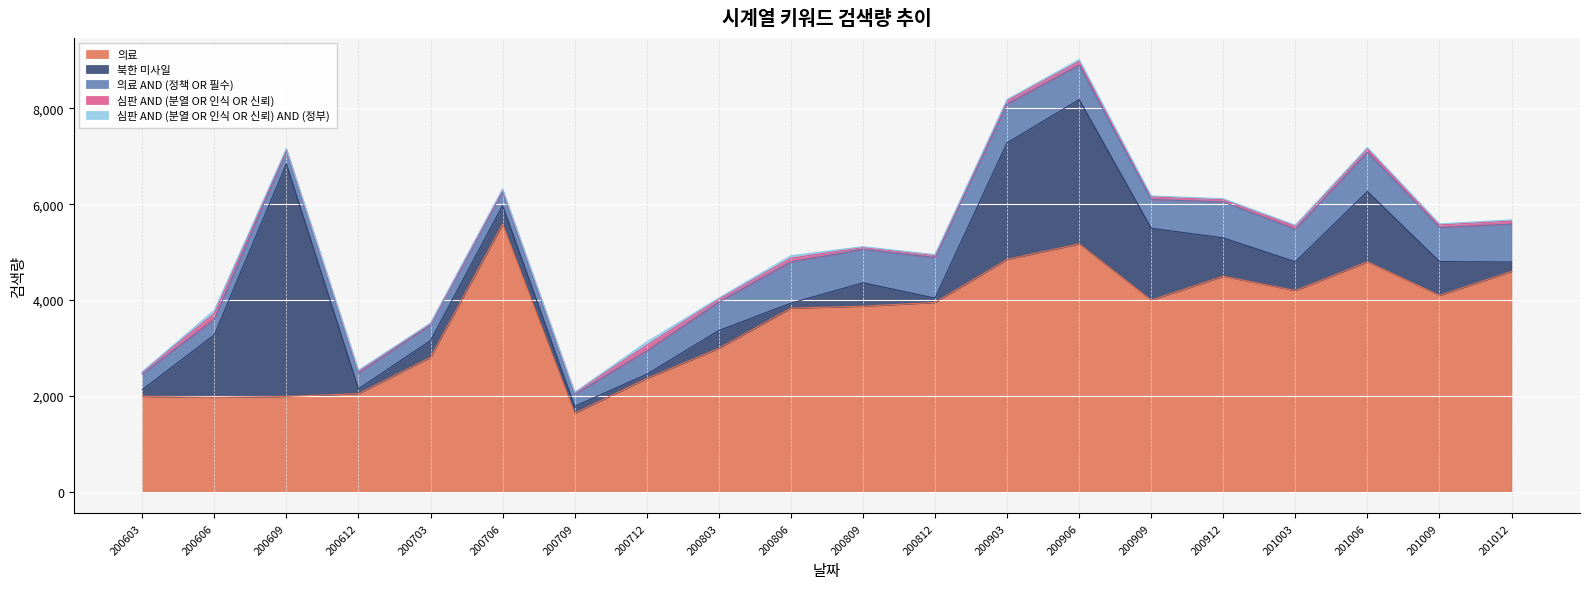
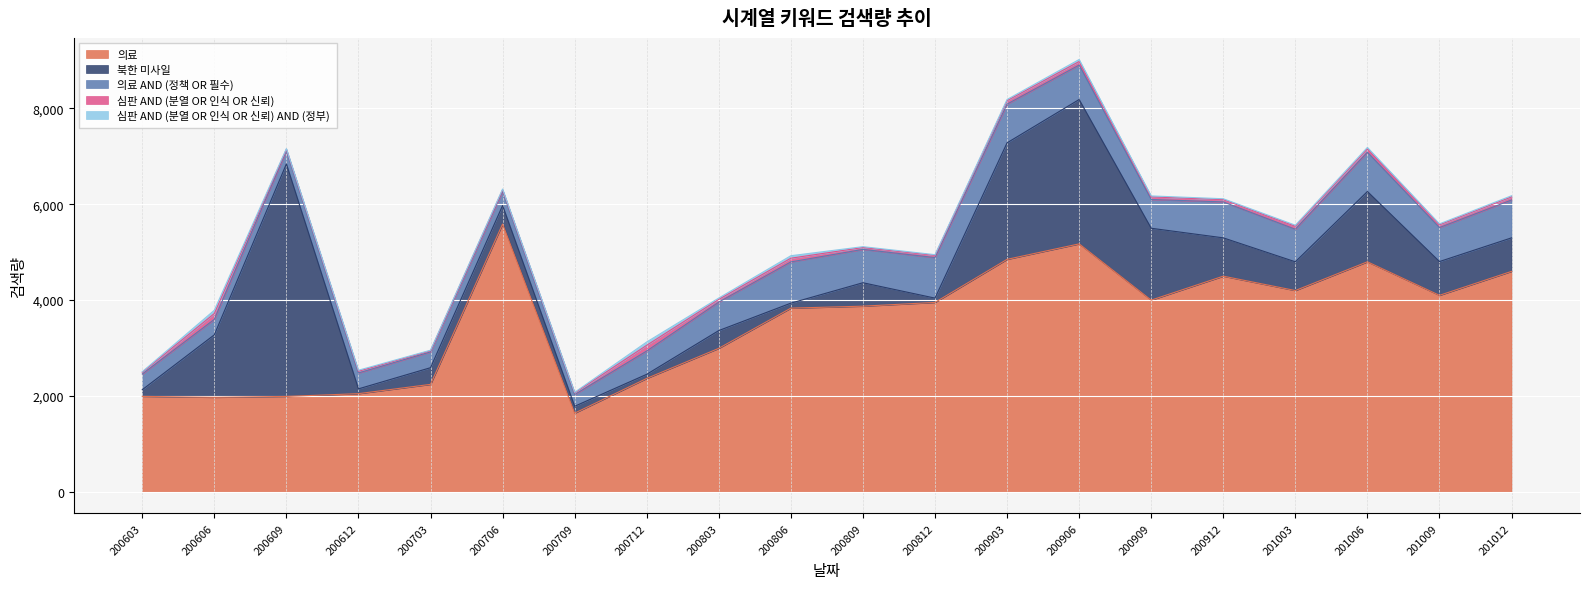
의료, 200703: 2,800 -> 2,200
북한 미사일, 201012: 200 -> 700
